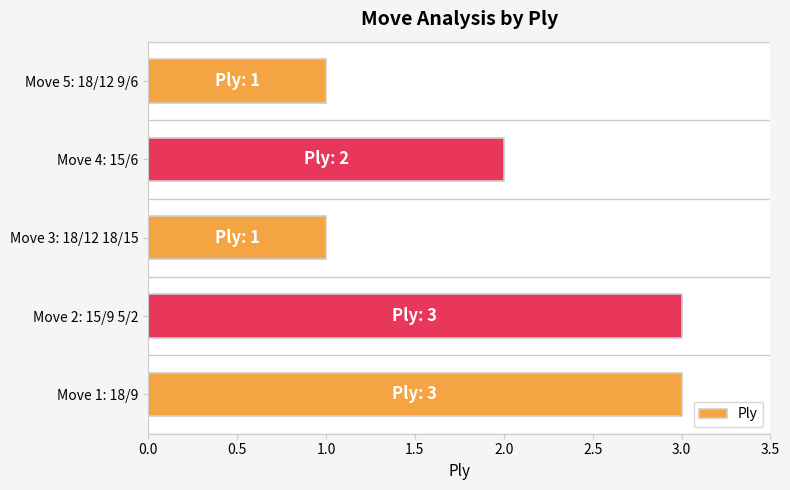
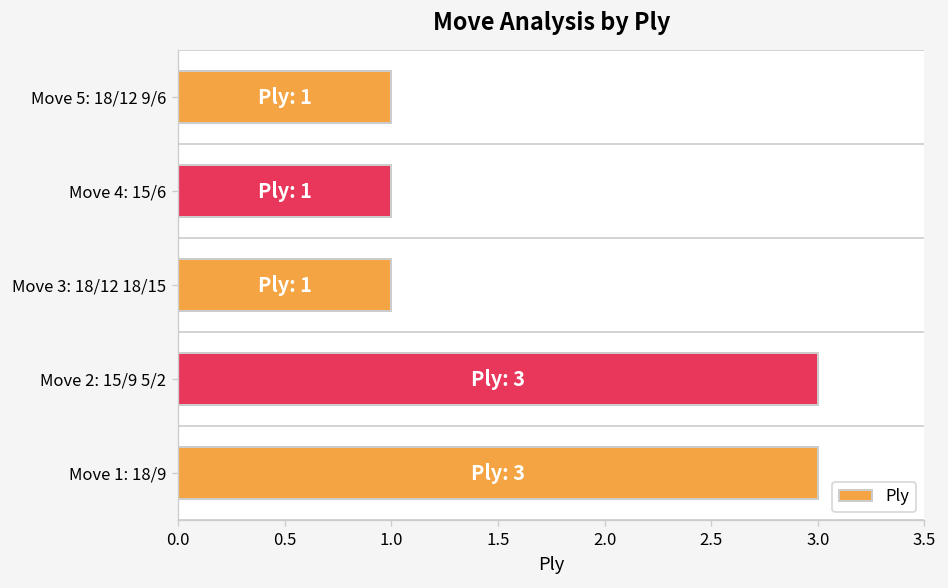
Move 4: 15/6: 2 -> 1
